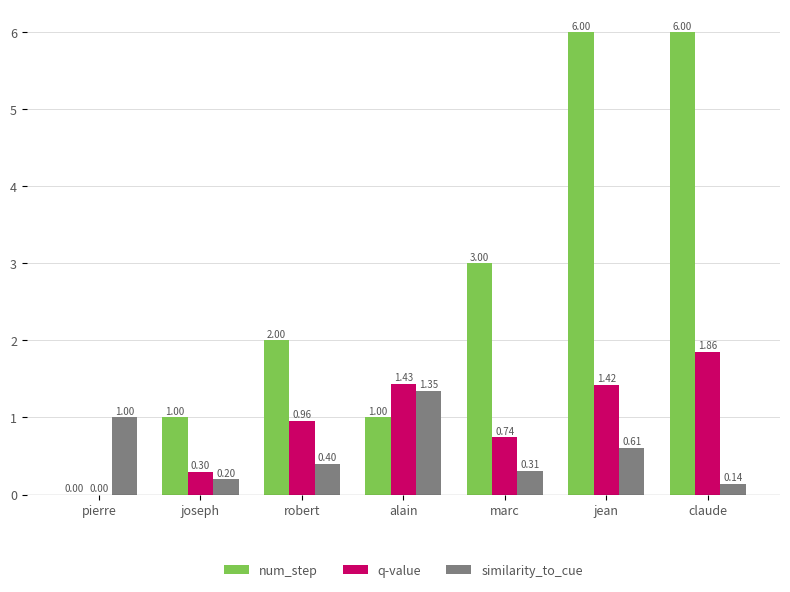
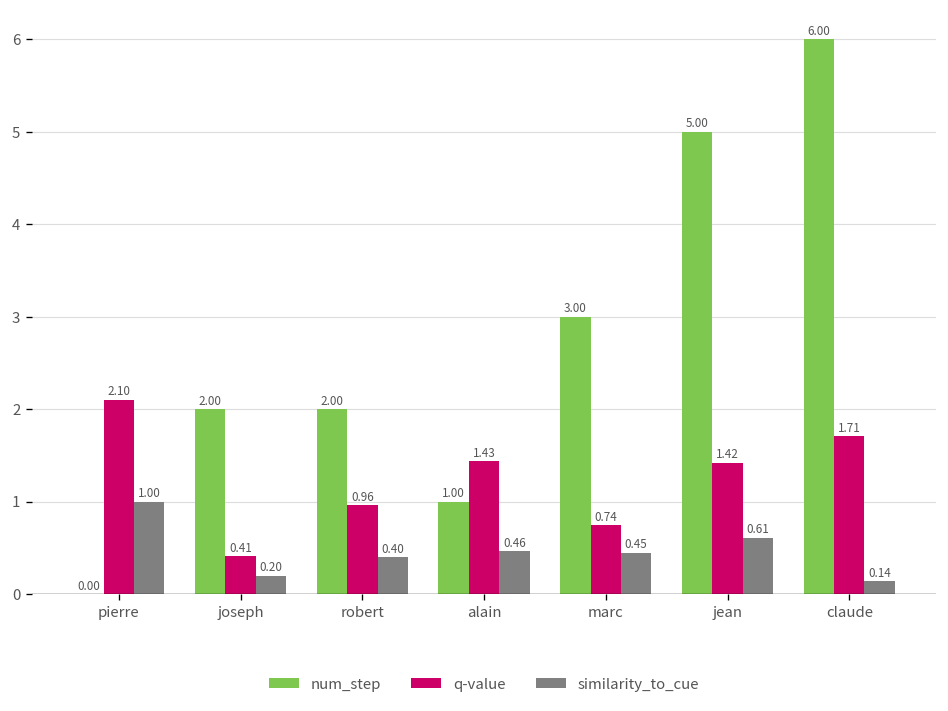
q-value, pierre: 0.00 -> 2.10
num_step, joseph: 1.00 -> 2.00
q-value, joseph: 0.30 -> 0.41
similarity_to_cue, alain: 1.35 -> 0.46
similarity_to_cue, marc: 0.31 -> 0.45
num_step, jean: 6.00 -> 5.00
q-value, claude: 1.86 -> 1.71
